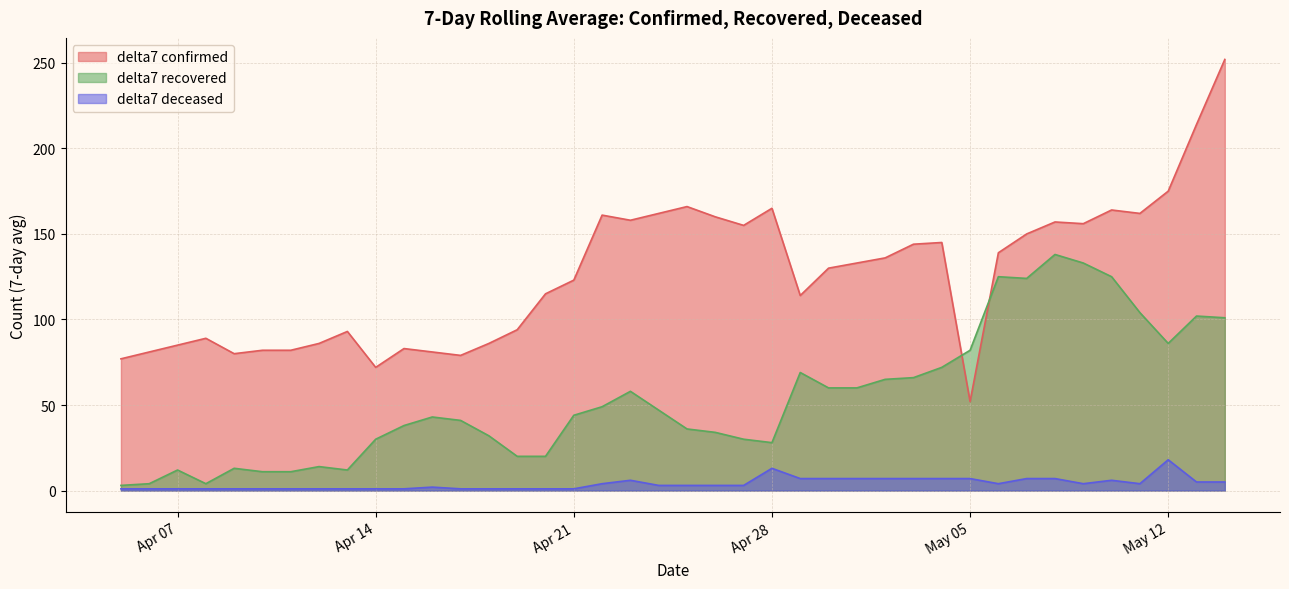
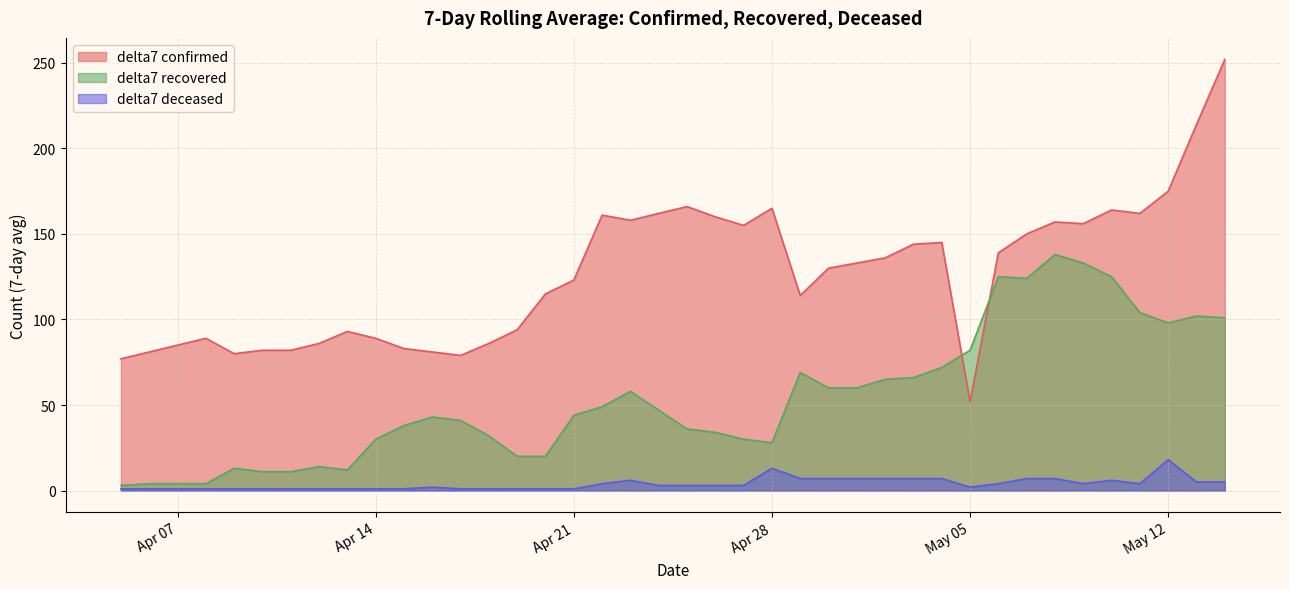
delta7 recovered, Apr 07: 12 -> 4
delta7 confirmed, Apr 14: 72 -> 89
delta7 deceased, May 05: 7 -> 2
delta7 recovered, May 12: 86 -> 98
